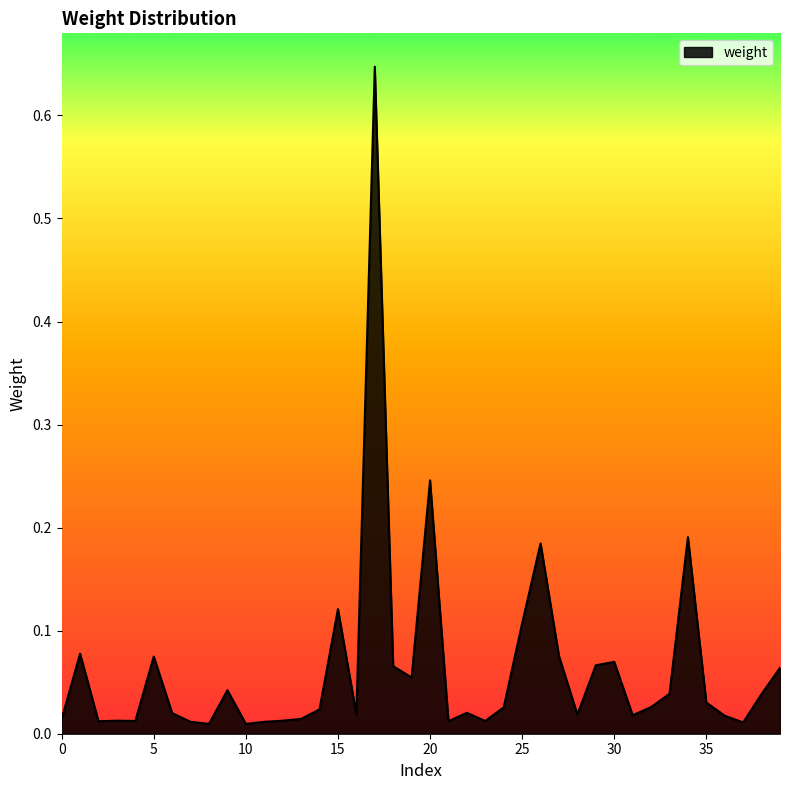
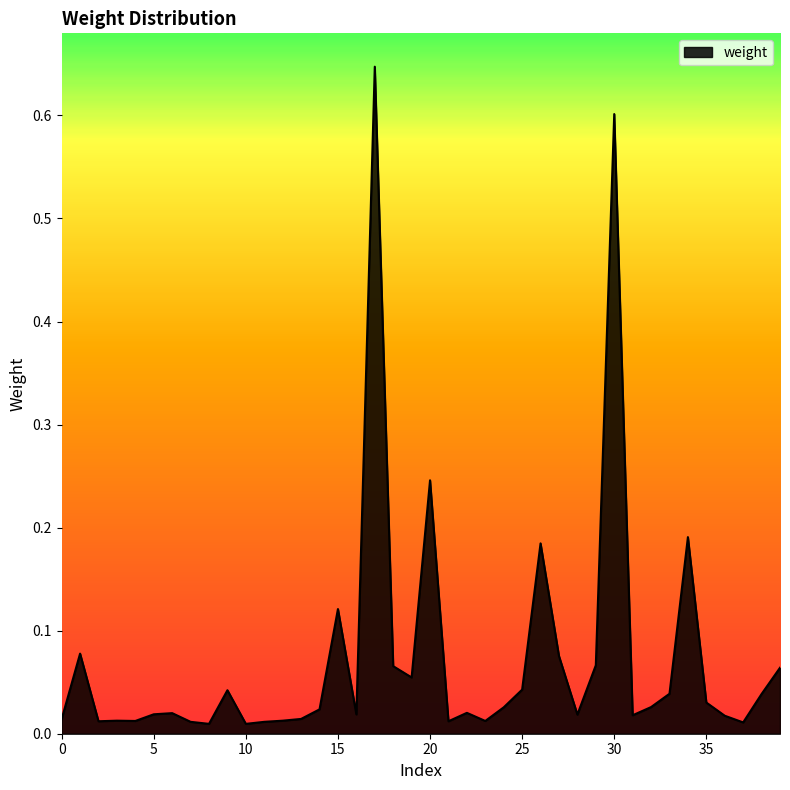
5: 0.075 -> 0.019
25: 0.107 -> 0.043
30: 0.070 -> 0.601
